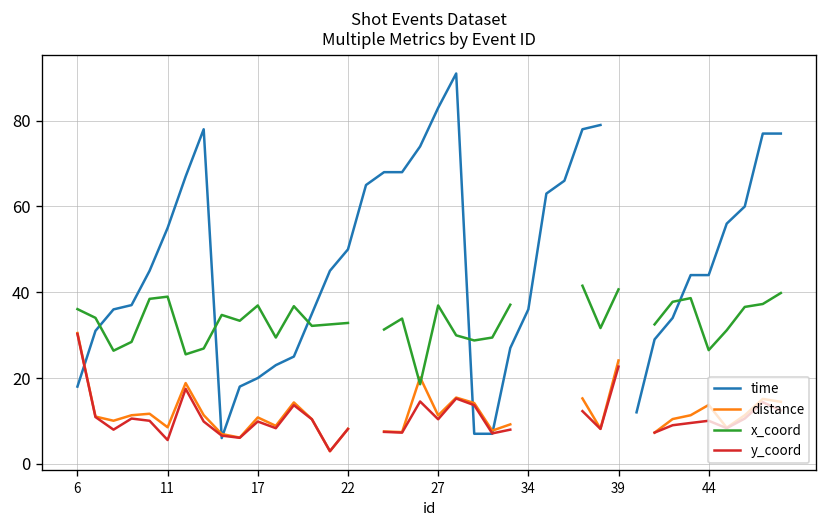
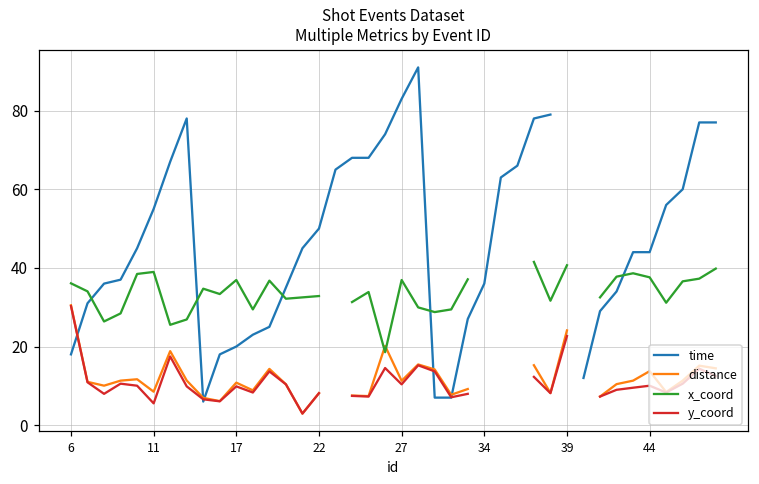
x_coord, 44: 27 -> 38
